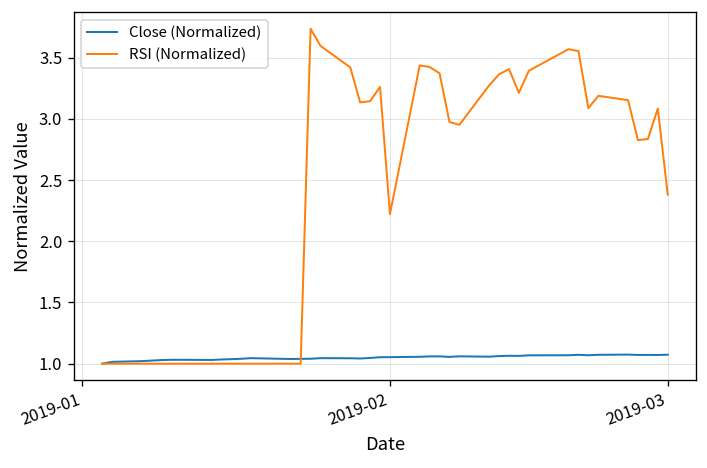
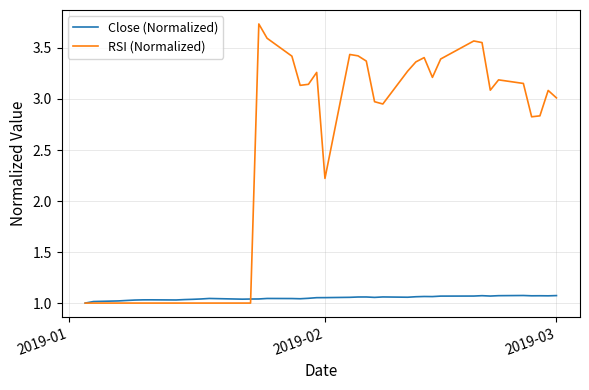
RSI (Normalized), 2019-03: 2.38 -> 3.01
